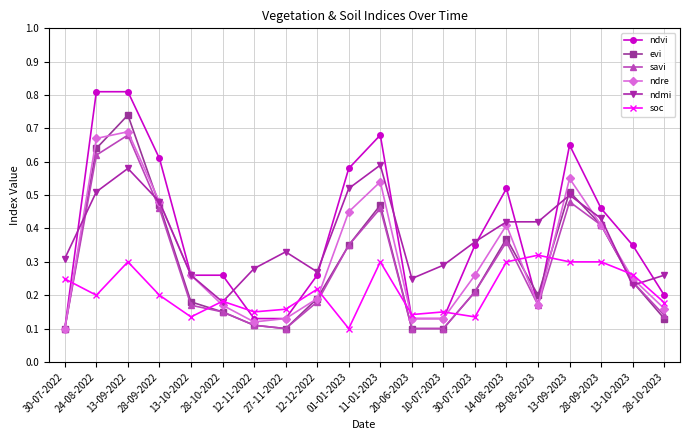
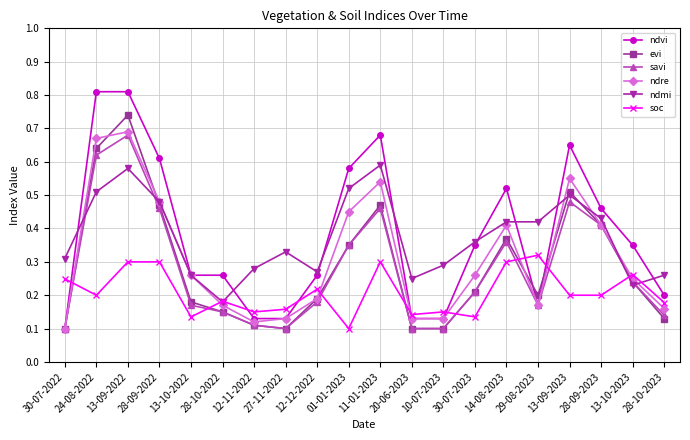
soc, 28-09-2022: 0.2 -> 0.3
soc, 13-09-2023: 0.3 -> 0.2
soc, 28-09-2023: 0.3 -> 0.2
